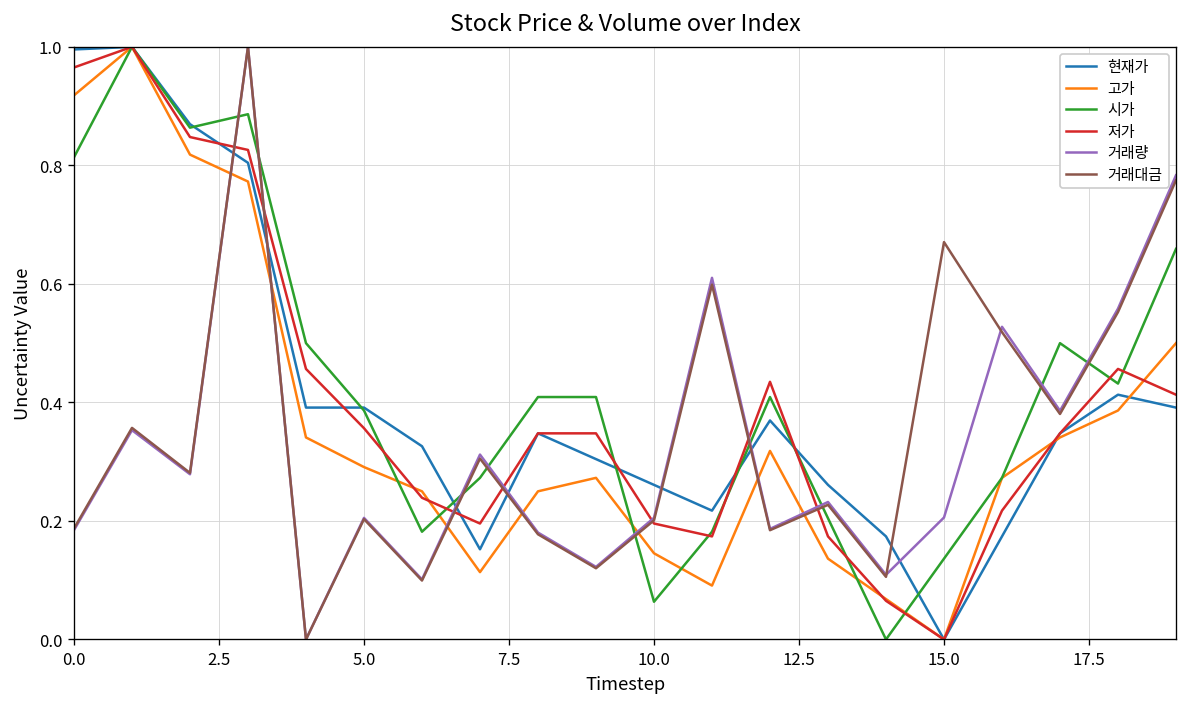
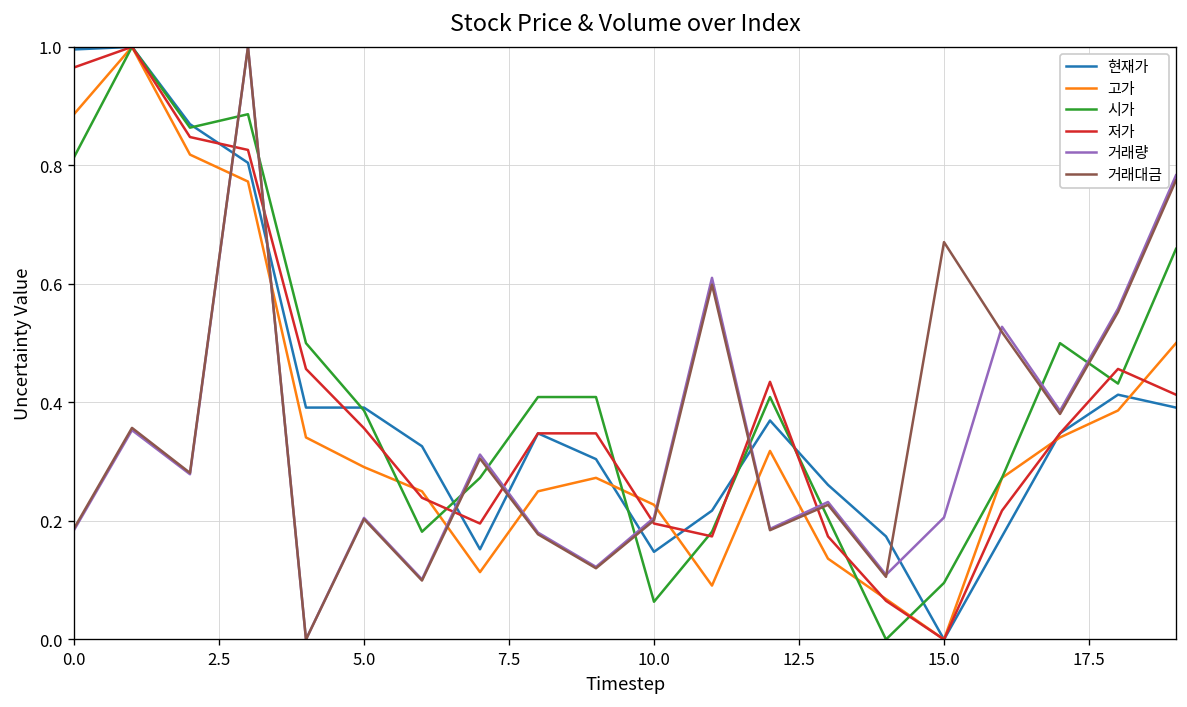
고가, 0.0: 0.92 -> 0.89
현재가, 10.0: 0.26 -> 0.15
고가, 10.0: 0.15 -> 0.23
시가, 15.0: 0.14 -> 0.10
